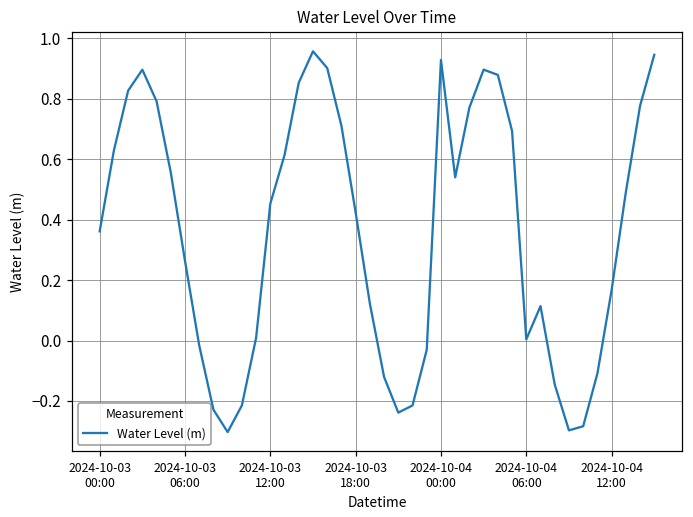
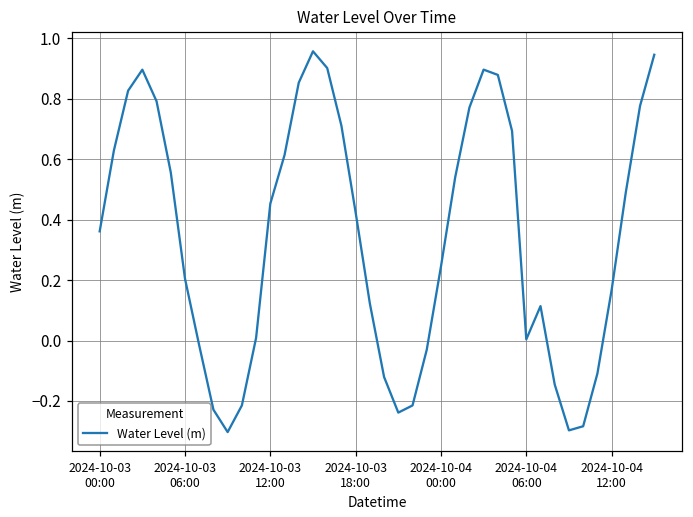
2024-10-03 06:00: 0.26 -> 0.20
2024-10-04 00:00: 0.93 -> 0.24
